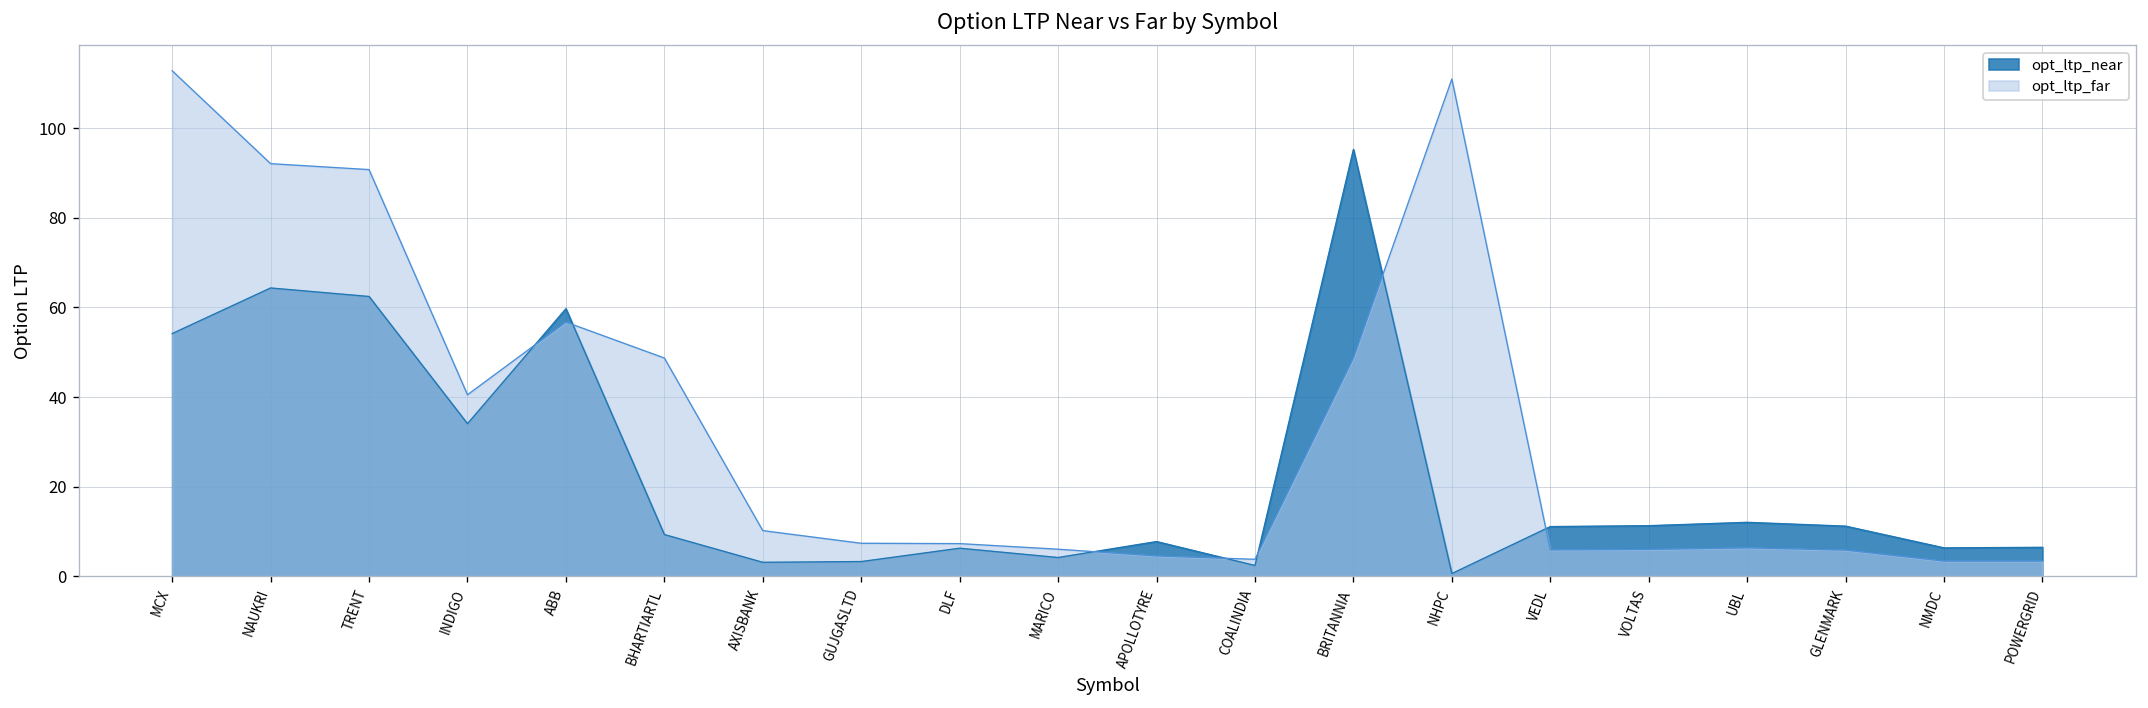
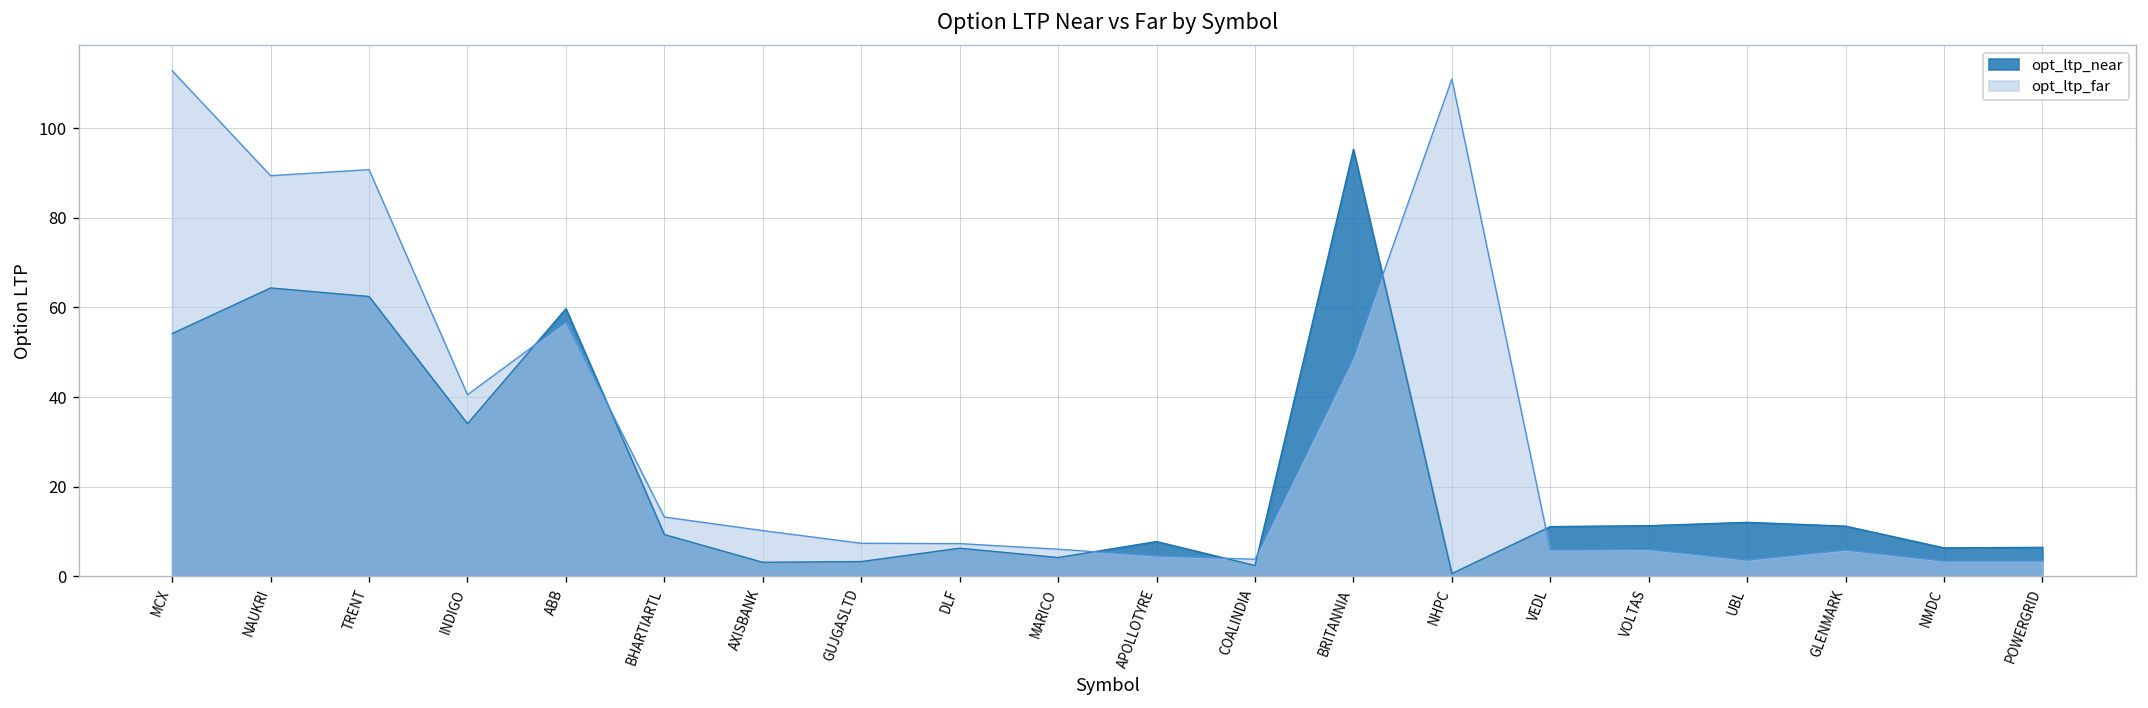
opt_ltp_far, NAUKRI: 92 -> 89
opt_ltp_far, BHARTIARTL: 49 -> 13
opt_ltp_far, UBL: 6 -> 4
